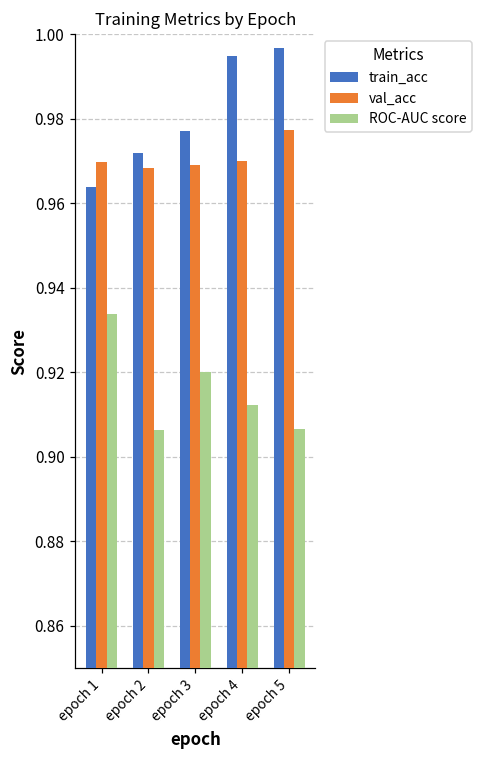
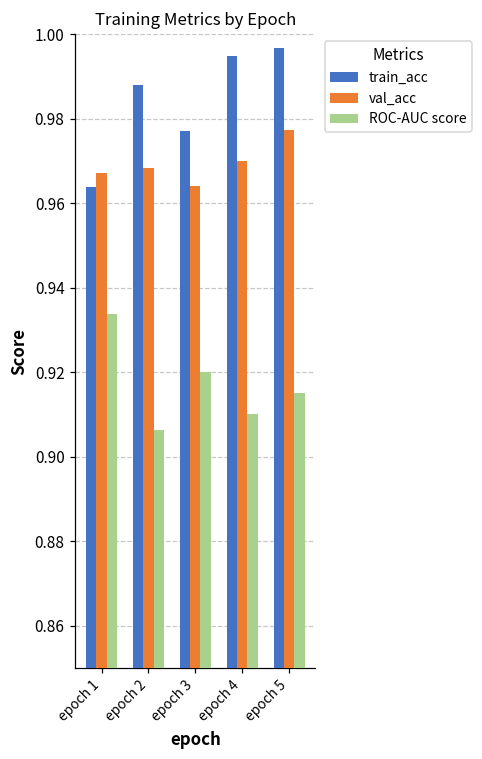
val_acc, epoch 1: 0.970 -> 0.967
train_acc, epoch 2: 0.972 -> 0.988
val_acc, epoch 3: 0.969 -> 0.964
ROC-AUC score, epoch 4: 0.912 -> 0.910
ROC-AUC score, epoch 5: 0.906 -> 0.915
